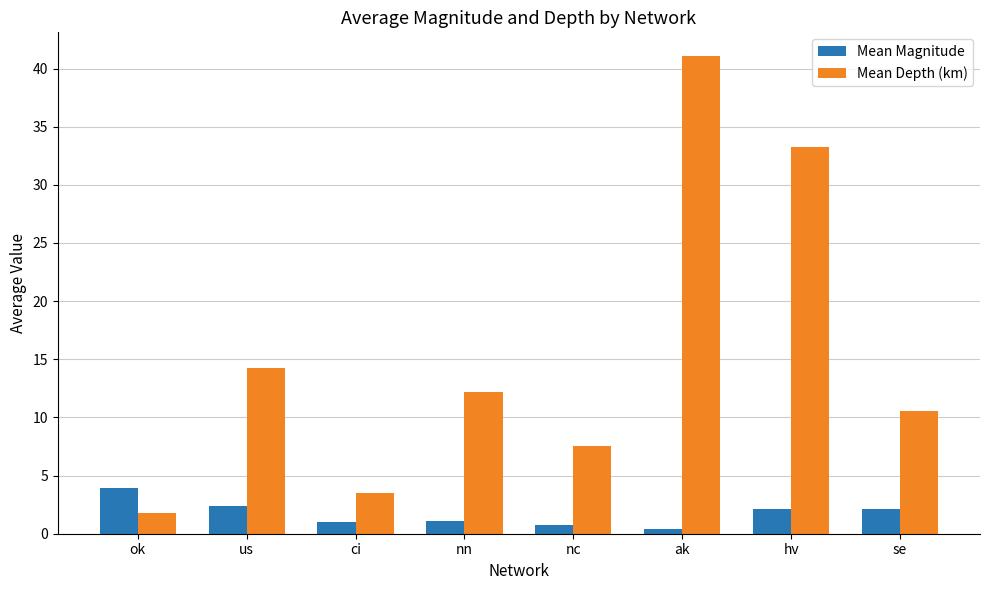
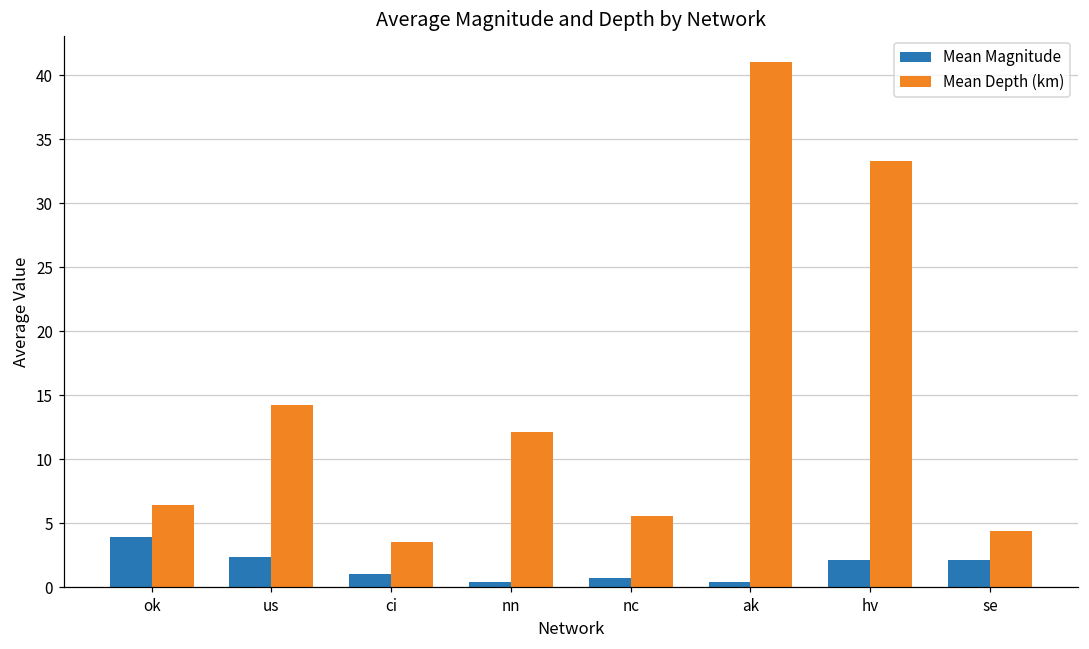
Mean Depth (km), ok: 1.7 -> 6.4
Mean Magnitude, nn: 1.1 -> 0.4
Mean Depth (km), nc: 7.6 -> 5.5
Mean Depth (km), se: 10.6 -> 4.4
